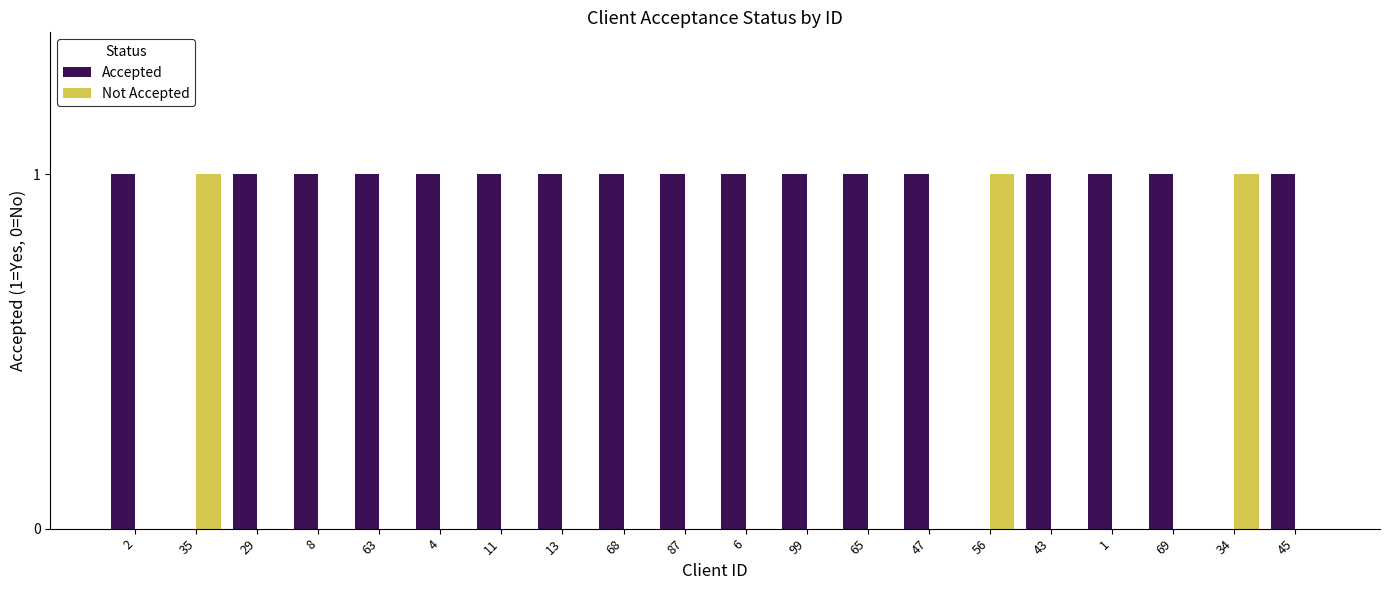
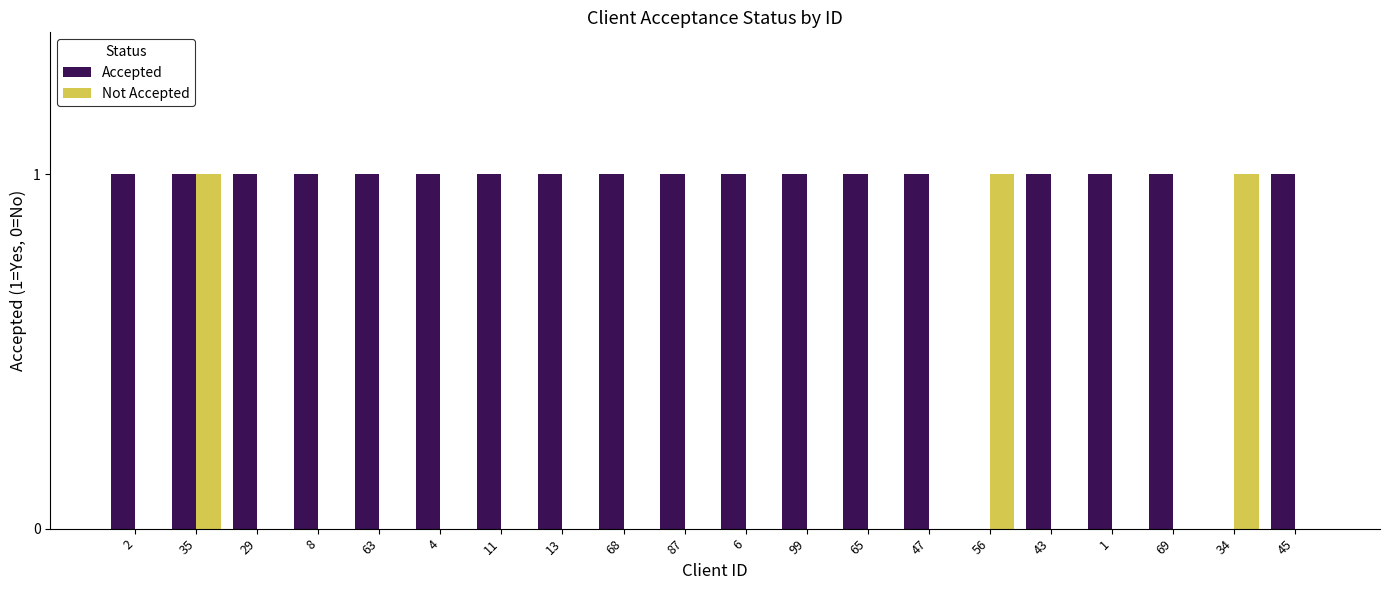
Accepted, 35: 0 -> 1
